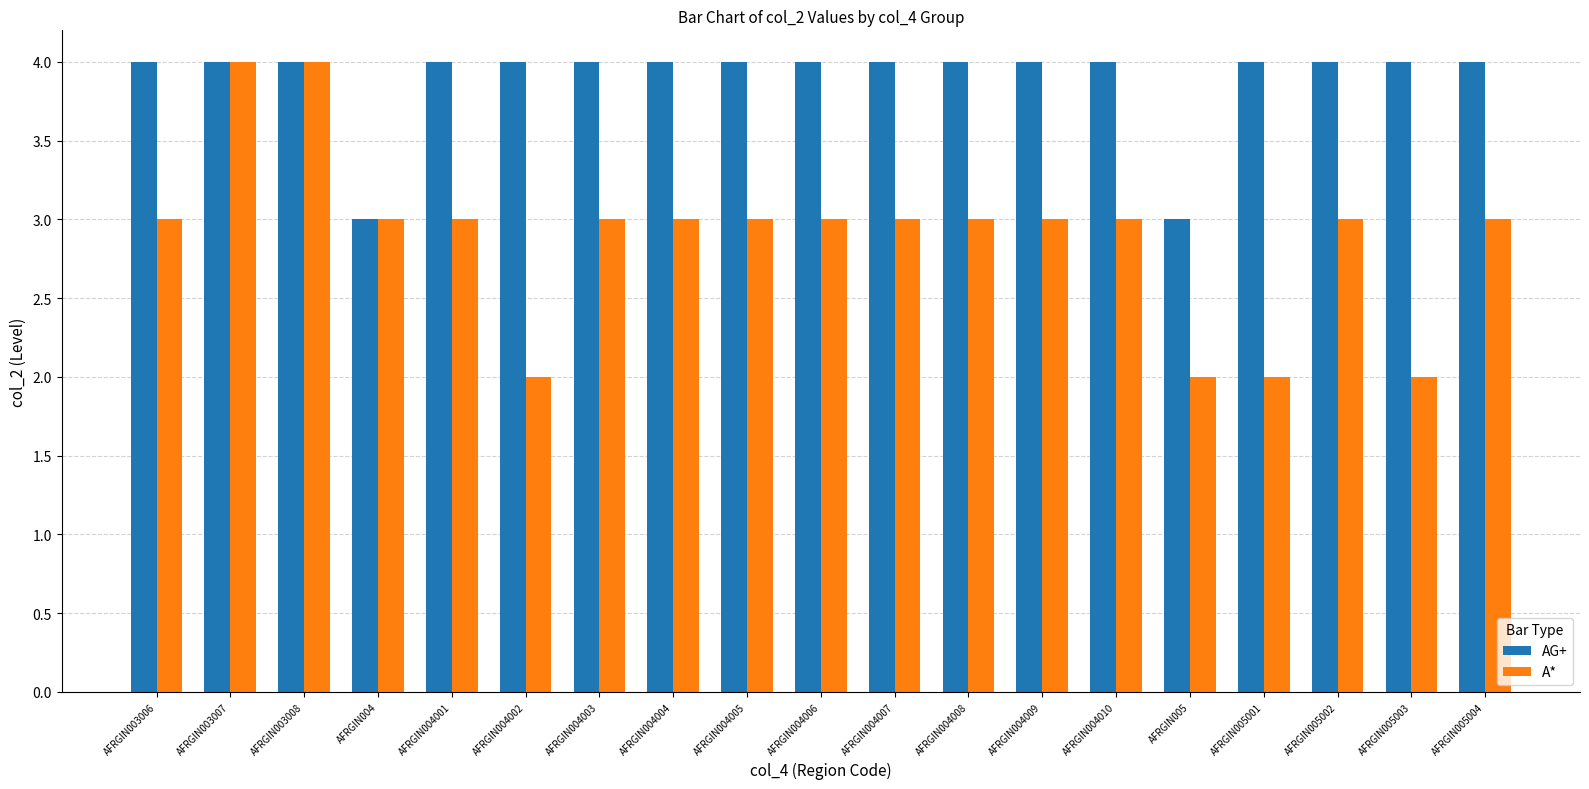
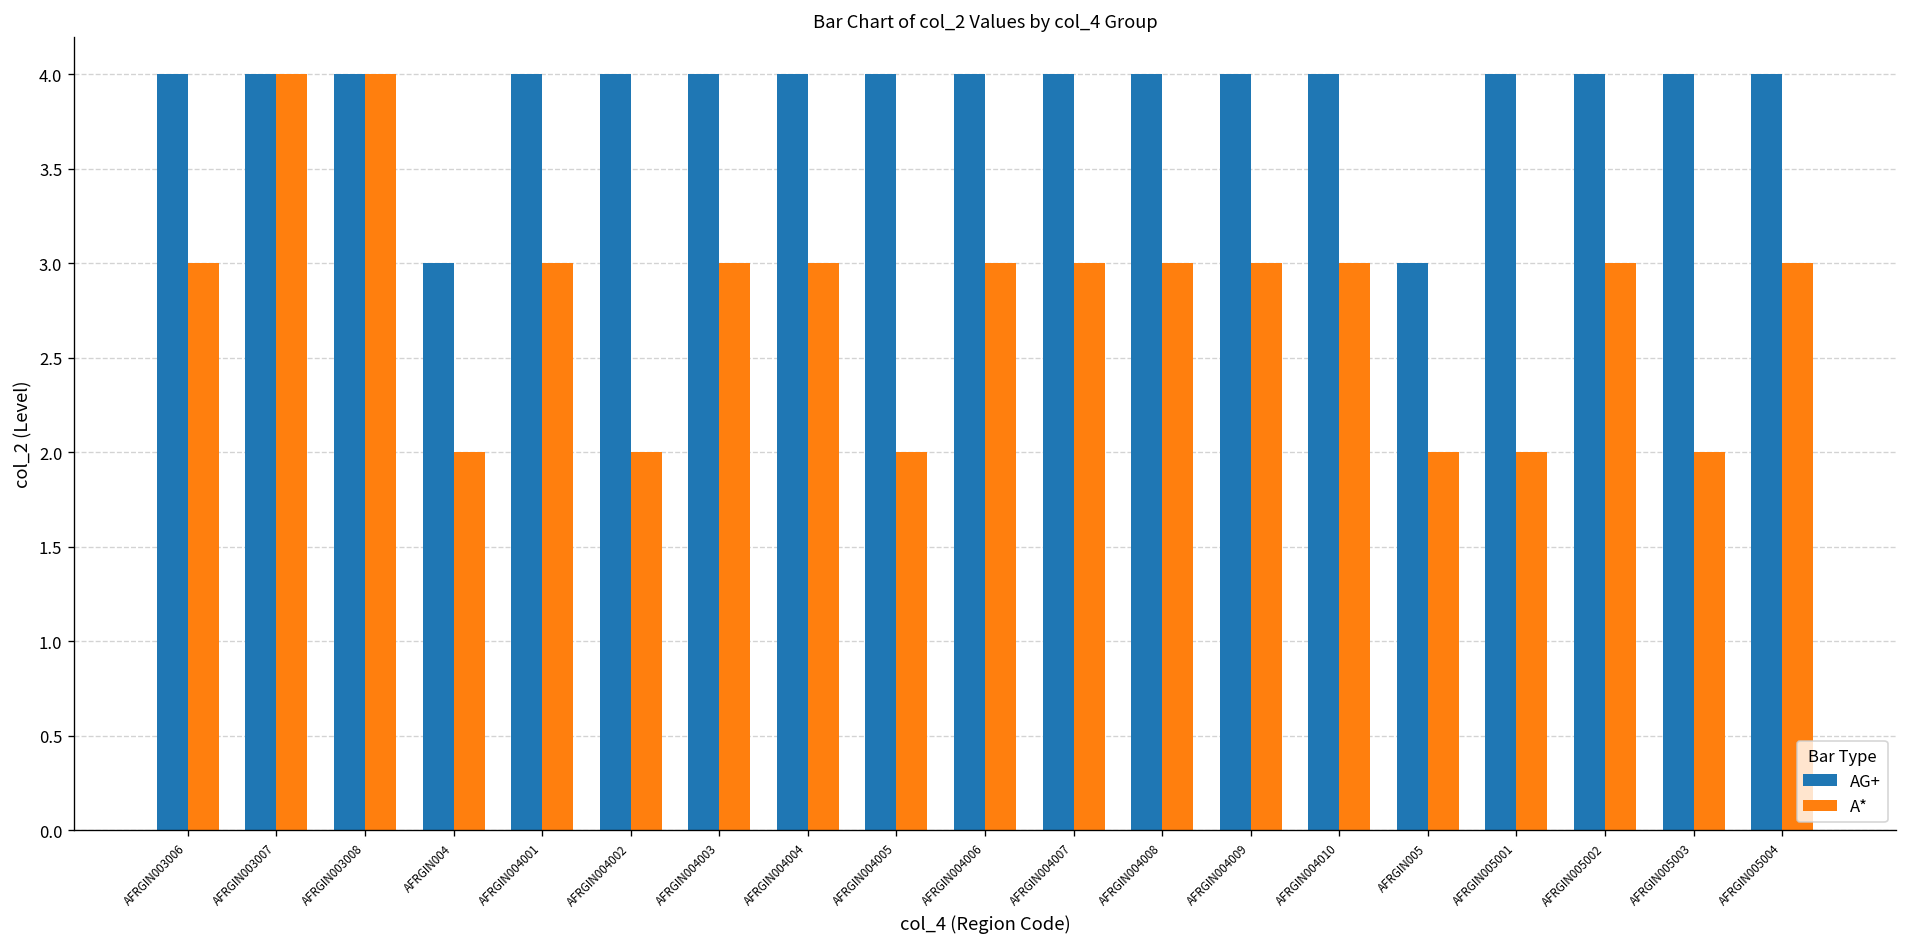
A*, AFRGIN004: 3 -> 2
A*, AFRGIN004005: 3 -> 2
